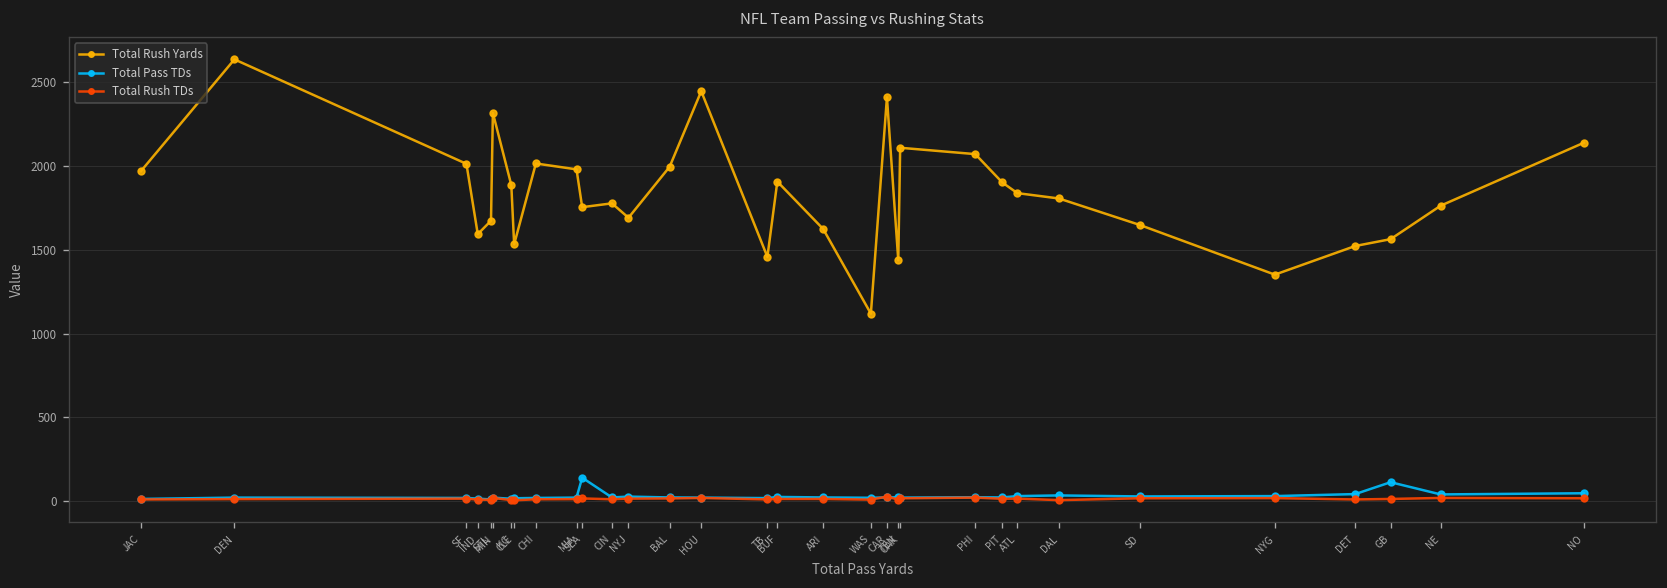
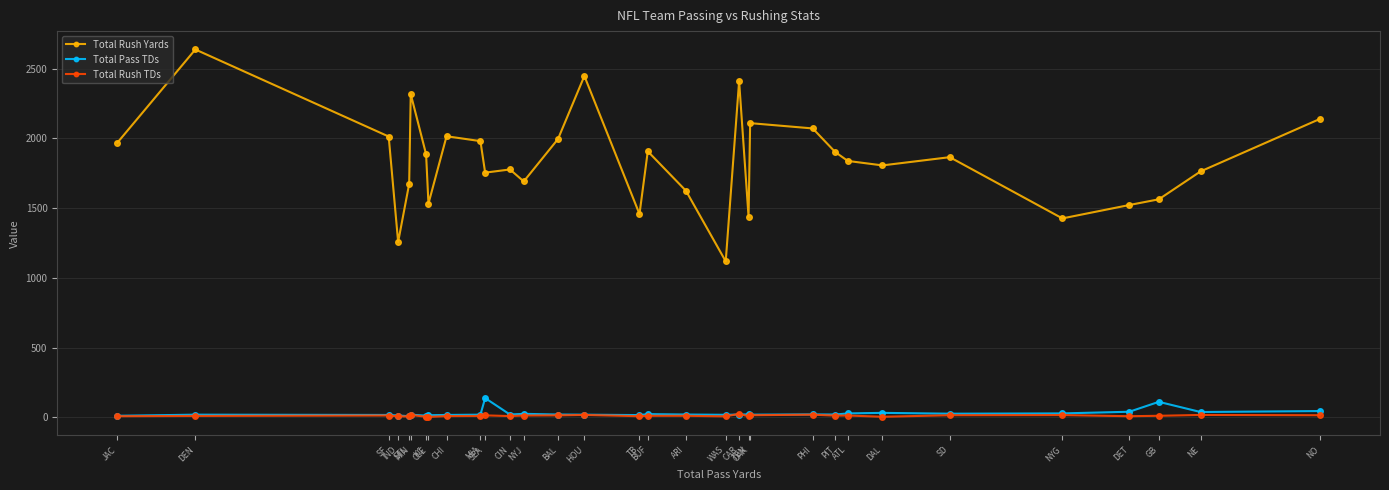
Total Rush Yards, IND: 1590 -> 1260
Total Rush Yards, SD: 1650 -> 1870
Total Rush Yards, NYG: 1350 -> 1430
